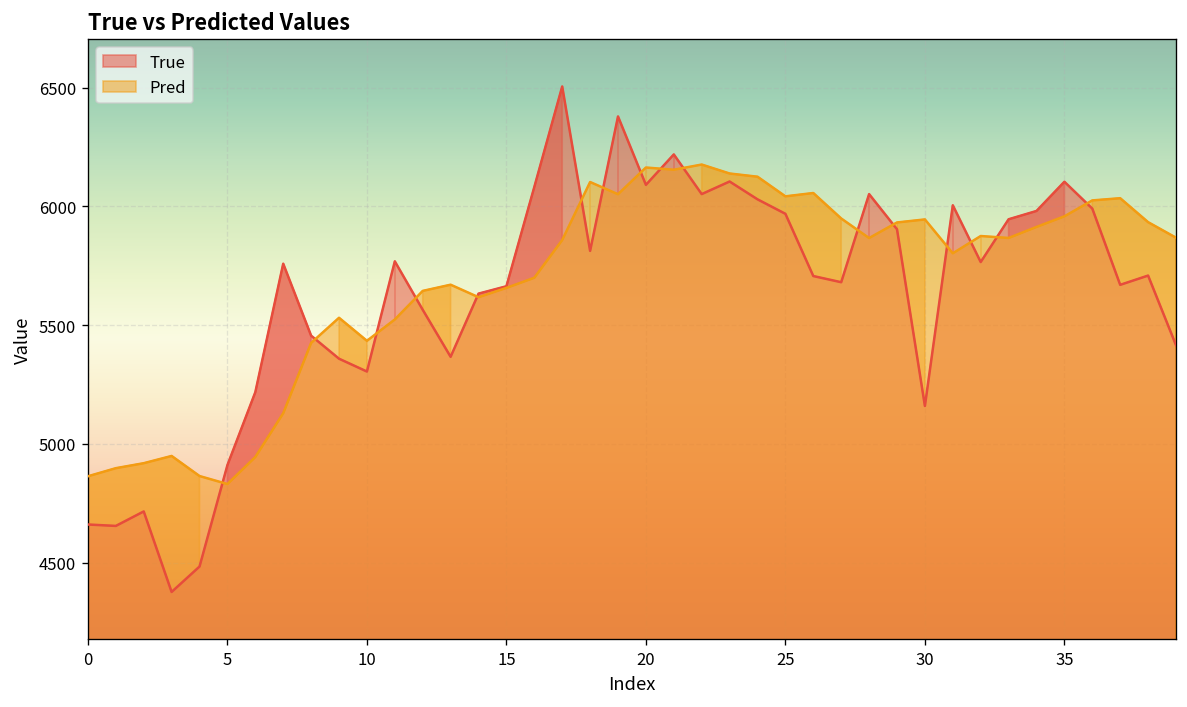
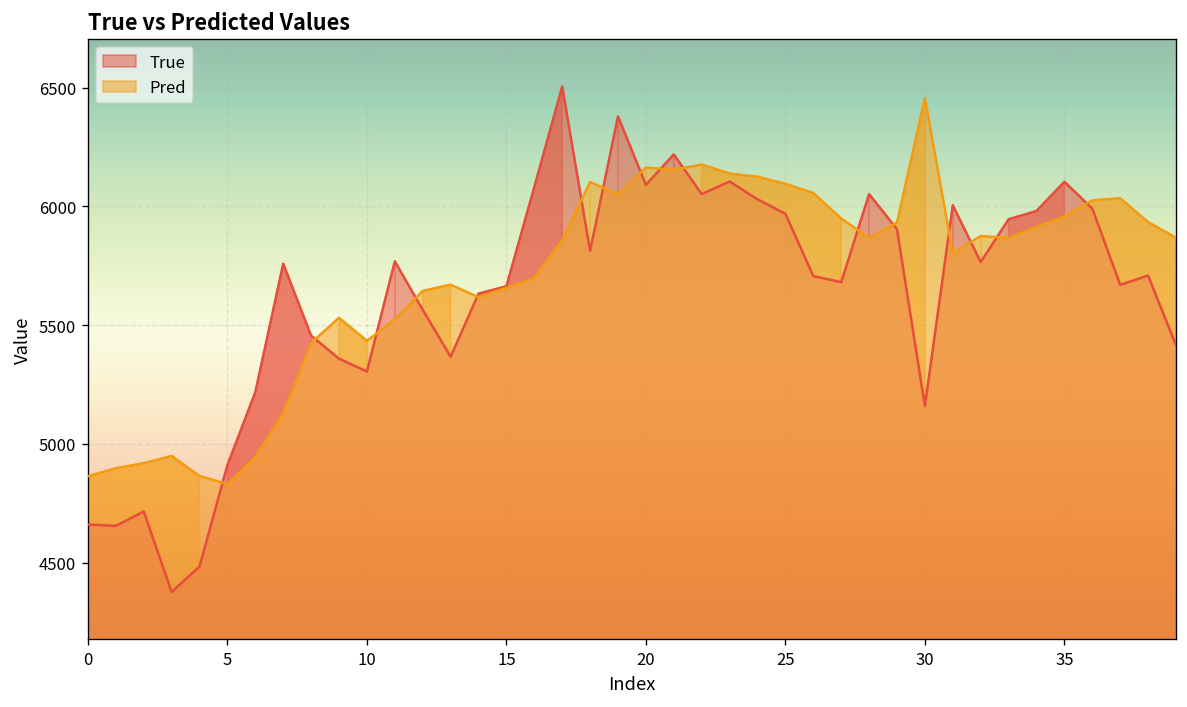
Pred, 25: 6040 -> 6100
Pred, 30: 5950 -> 6460
